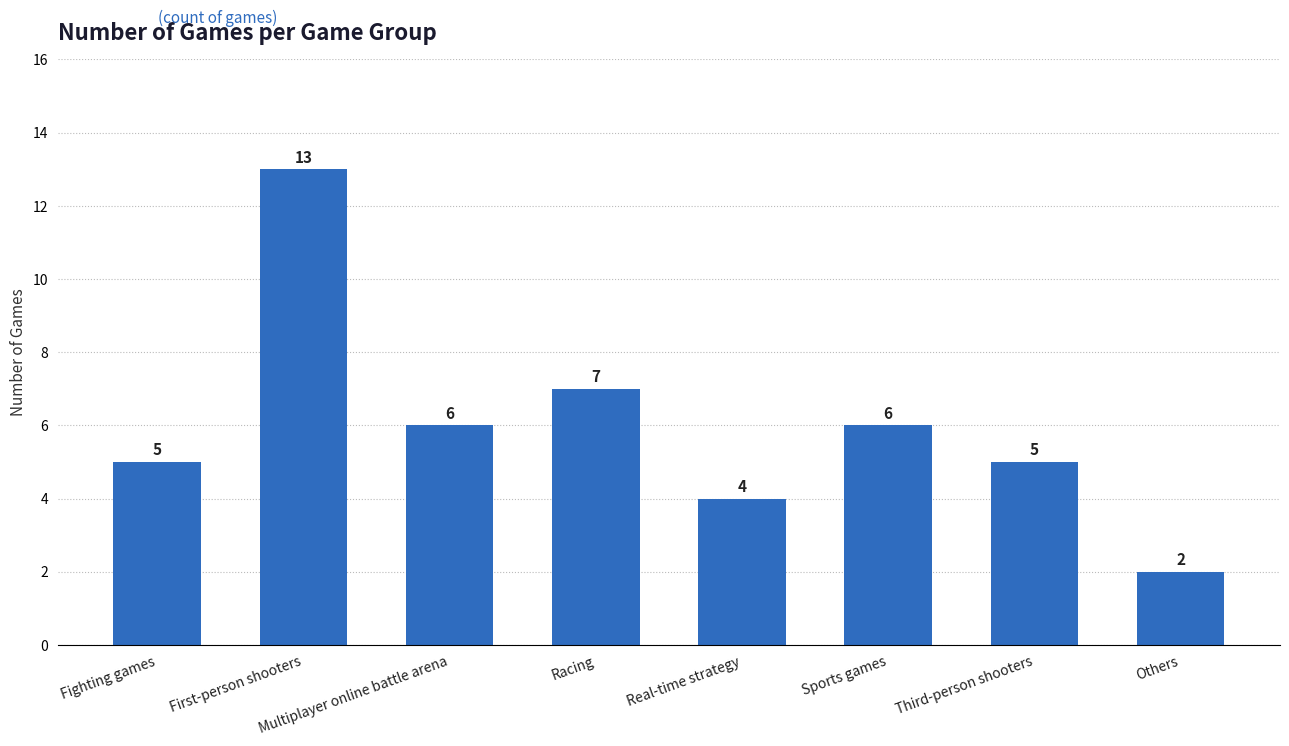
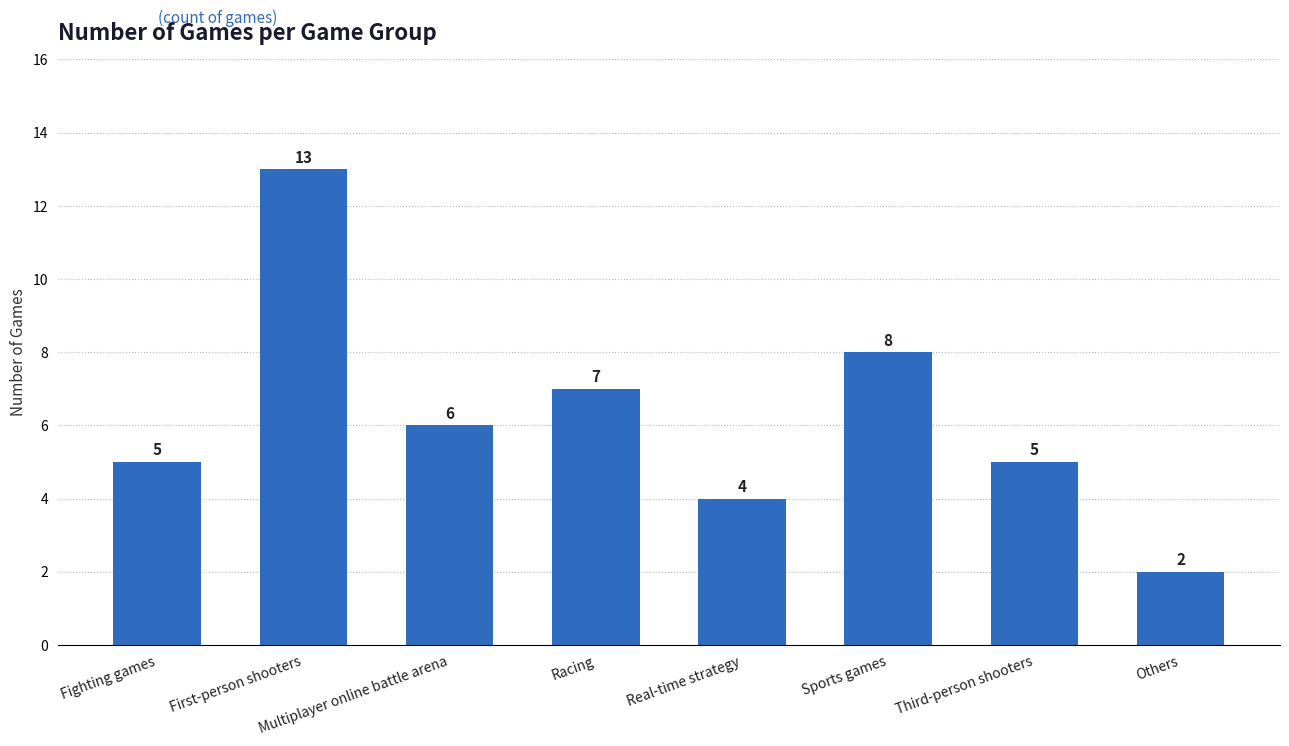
Sports games: 6 -> 8
